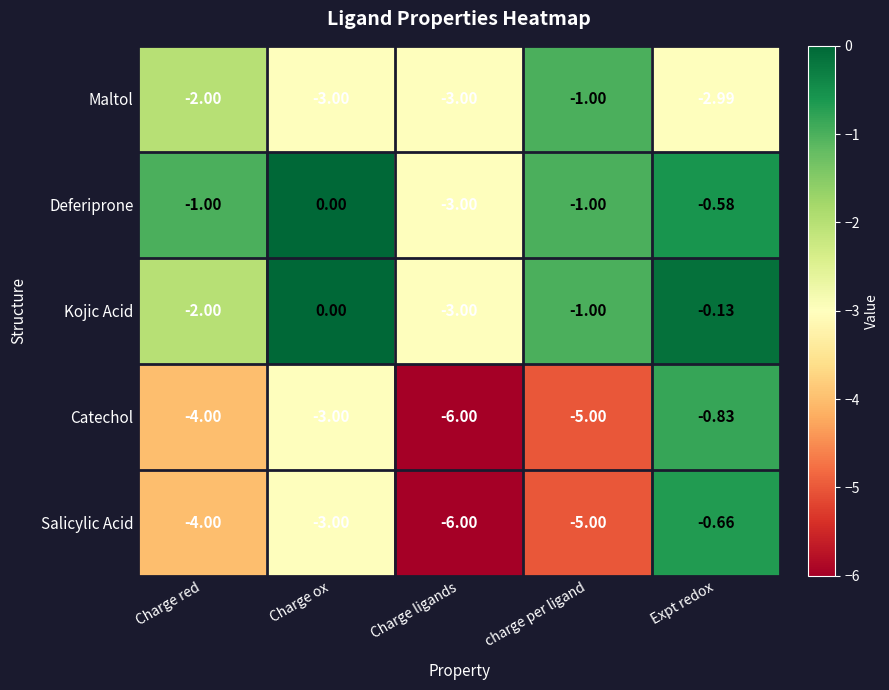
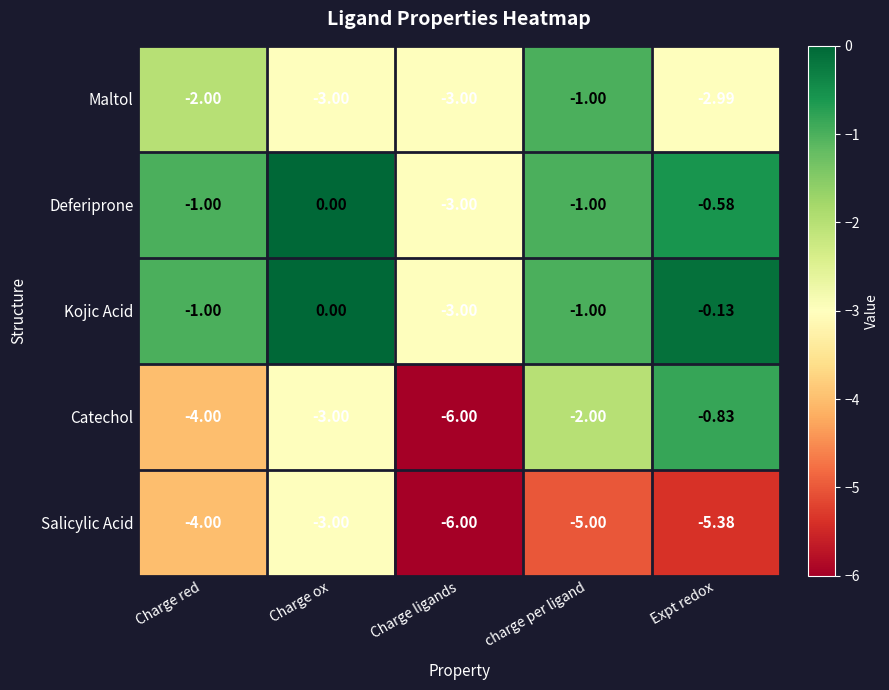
Kojic Acid, Charge red: -2.00 -> -1.00
Catechol, charge per ligand: -5.00 -> -2.00
Salicylic Acid, Expt redox: -0.66 -> -5.38
